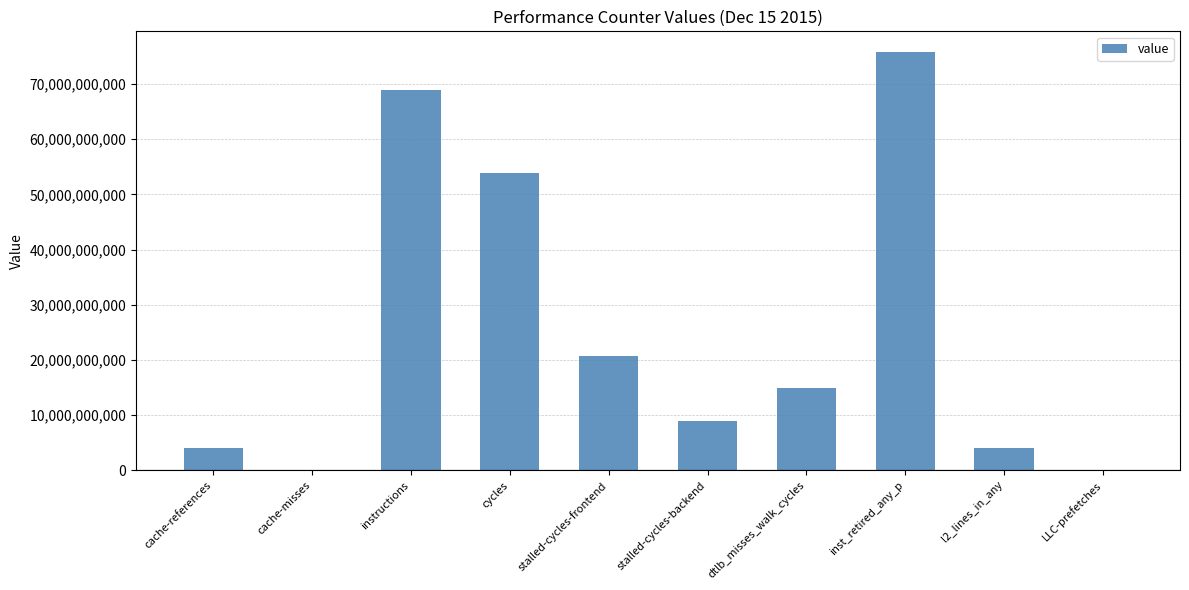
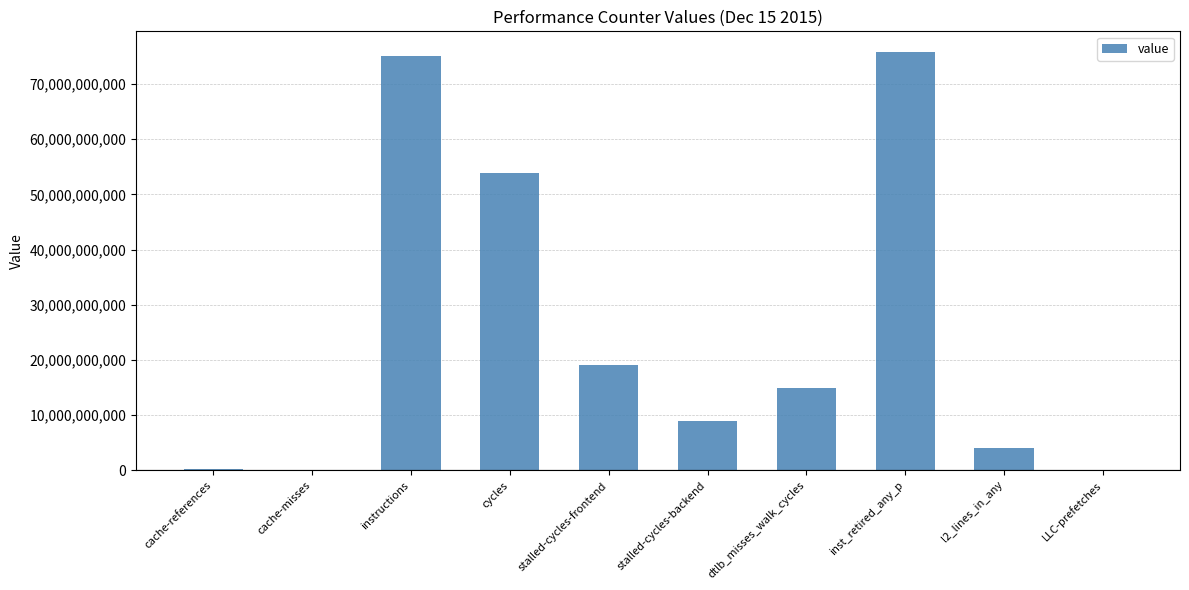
cache-references: 4,000,000,000 -> 0
instructions: 69,000,000,000 -> 75,000,000,000
stalled-cycles-frontend: 21,000,000,000 -> 19,000,000,000
